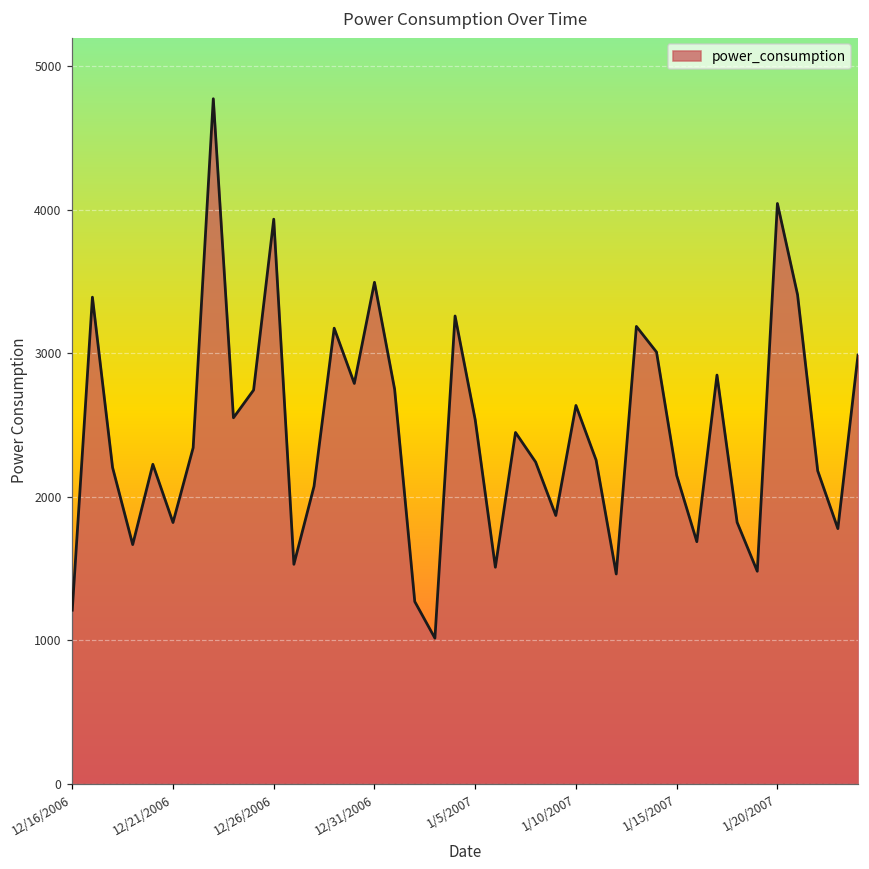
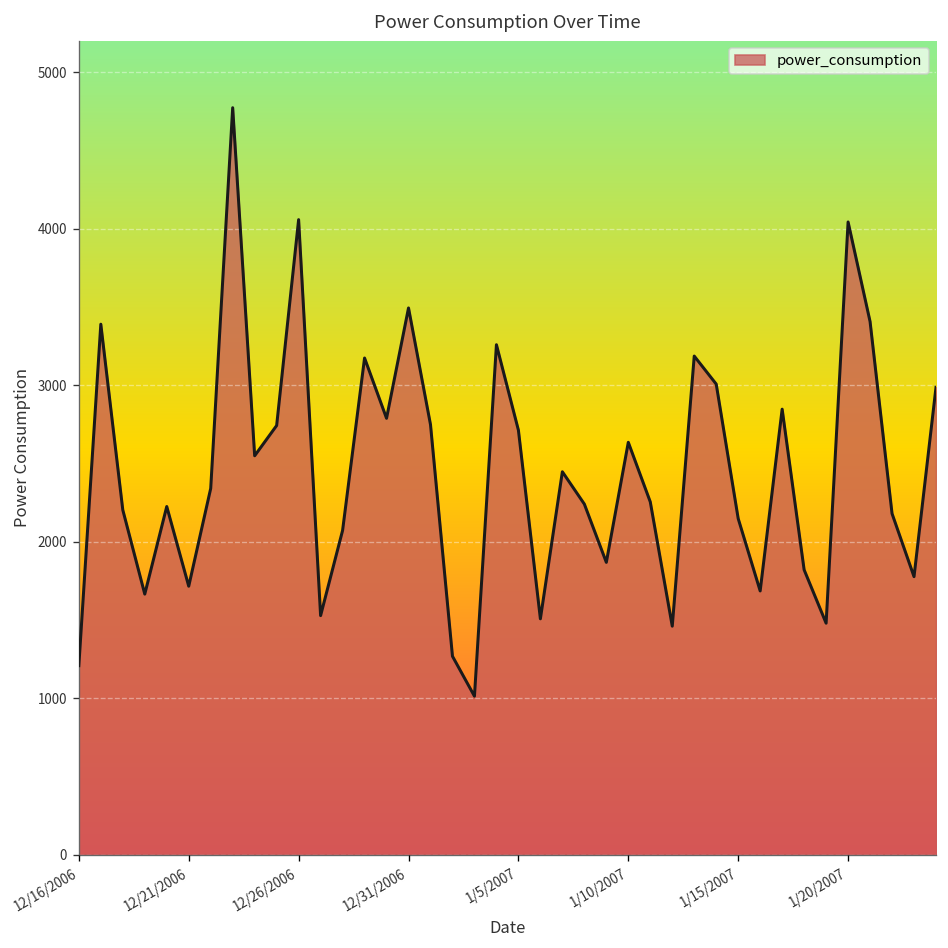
12/21/2006: 1820 -> 1720
12/26/2006: 3930 -> 4060
1/5/2007: 2540 -> 2710
